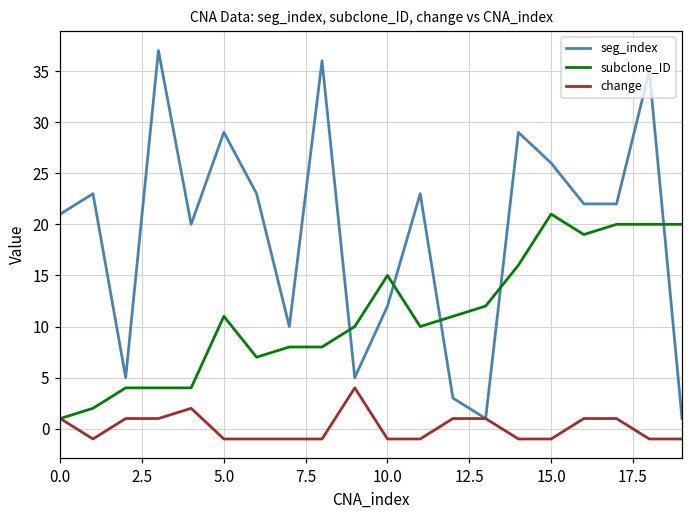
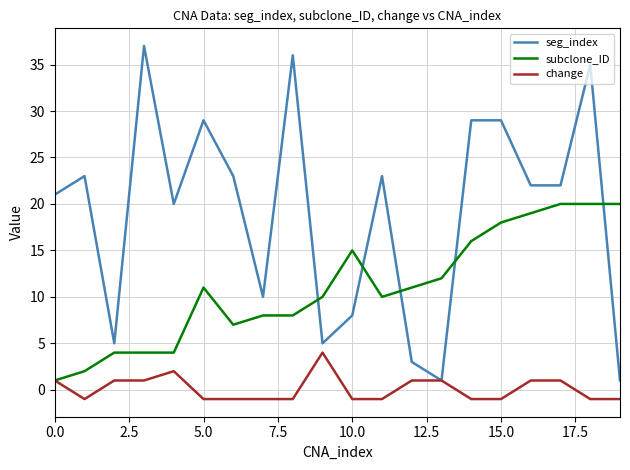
seg_index, 10.0: 12 -> 8
seg_index, 15.0: 26 -> 29
subclone_ID, 15.0: 21 -> 18
